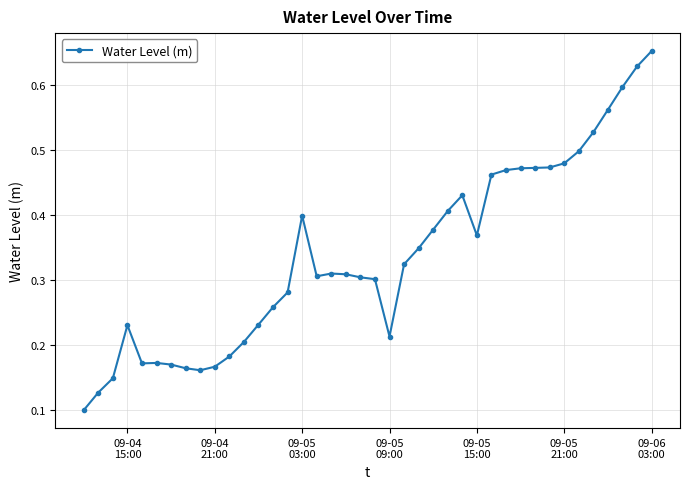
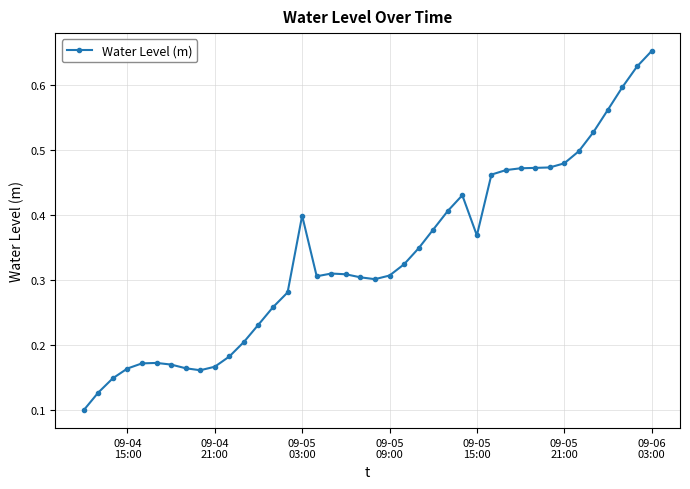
09-04 15:00: 0.23 -> 0.16
09-05 09:00: 0.21 -> 0.31
